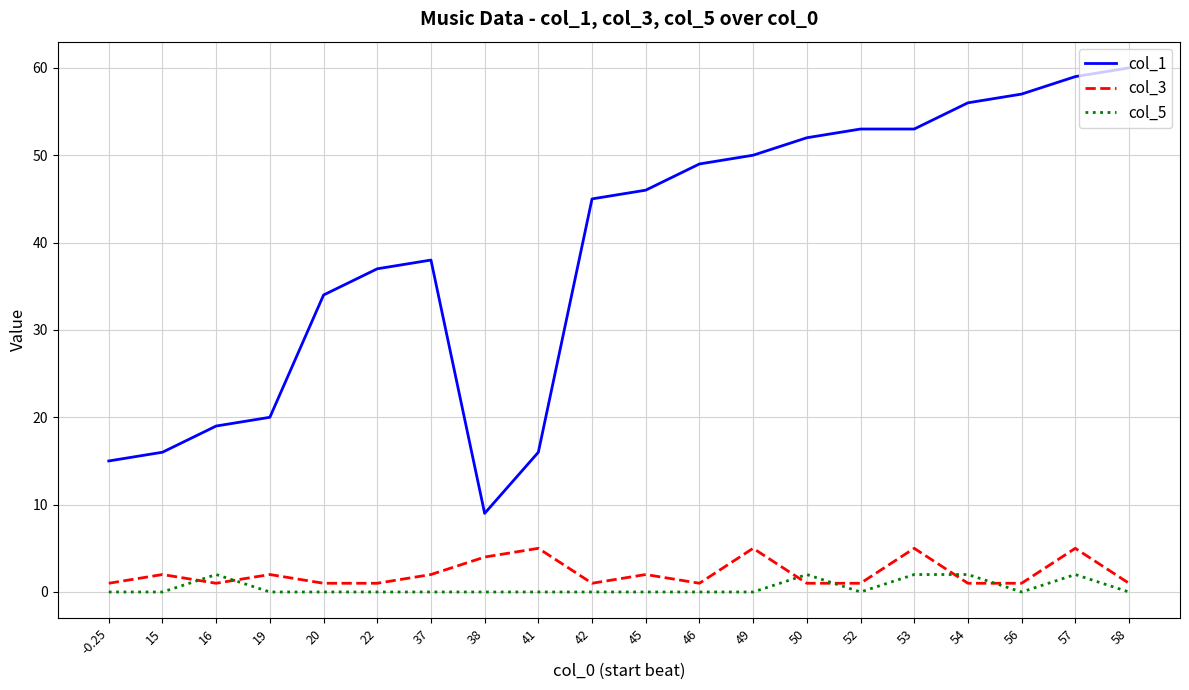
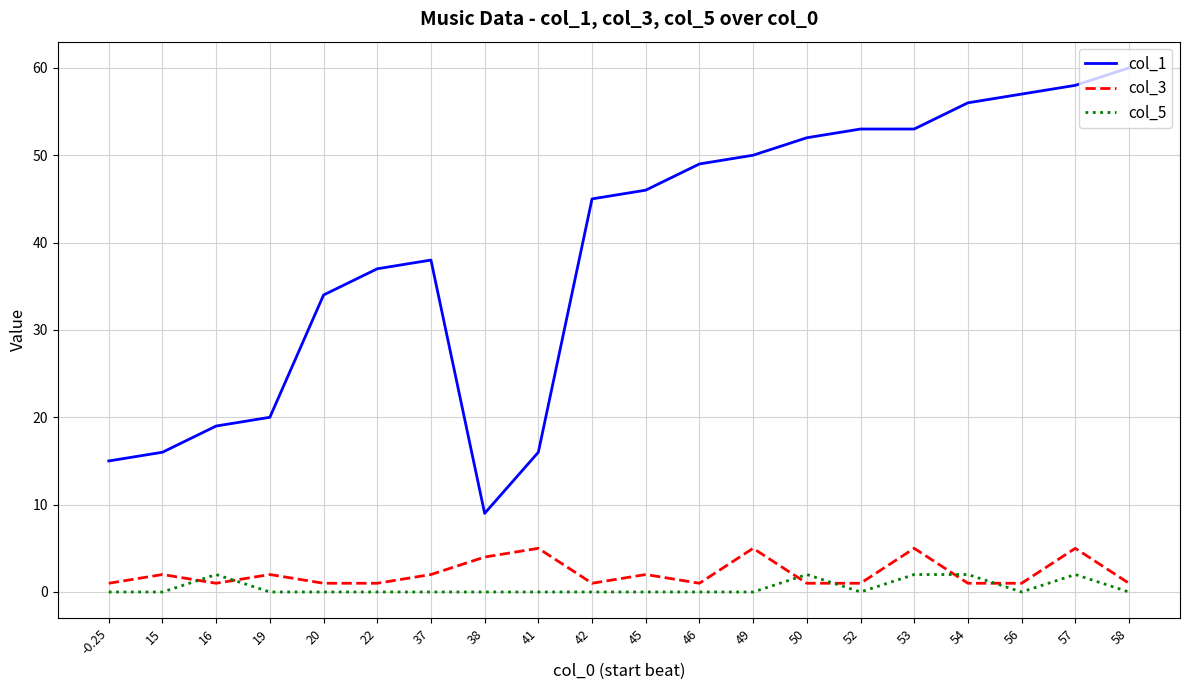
col_1, 57: 59 -> 58
